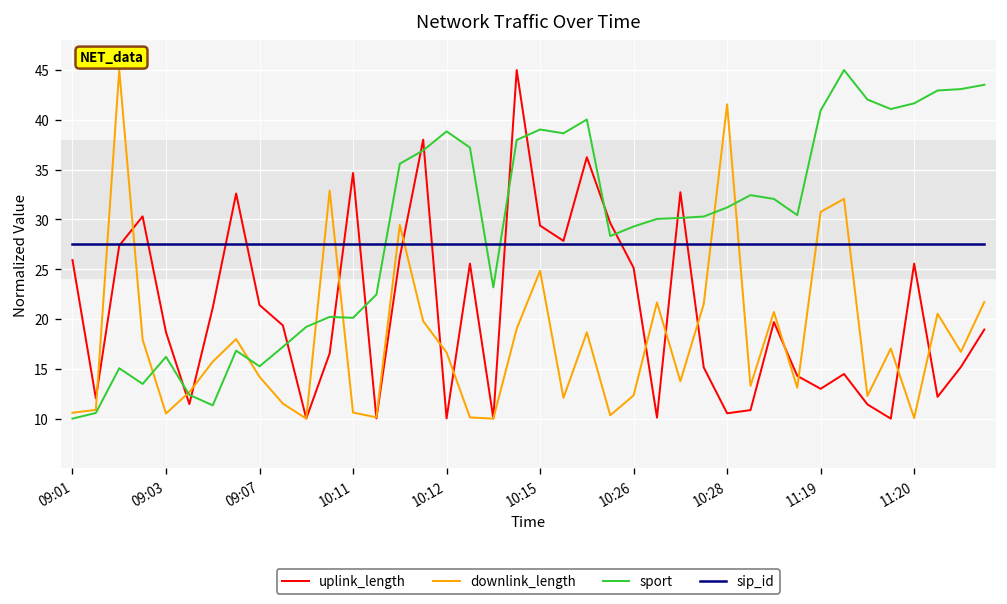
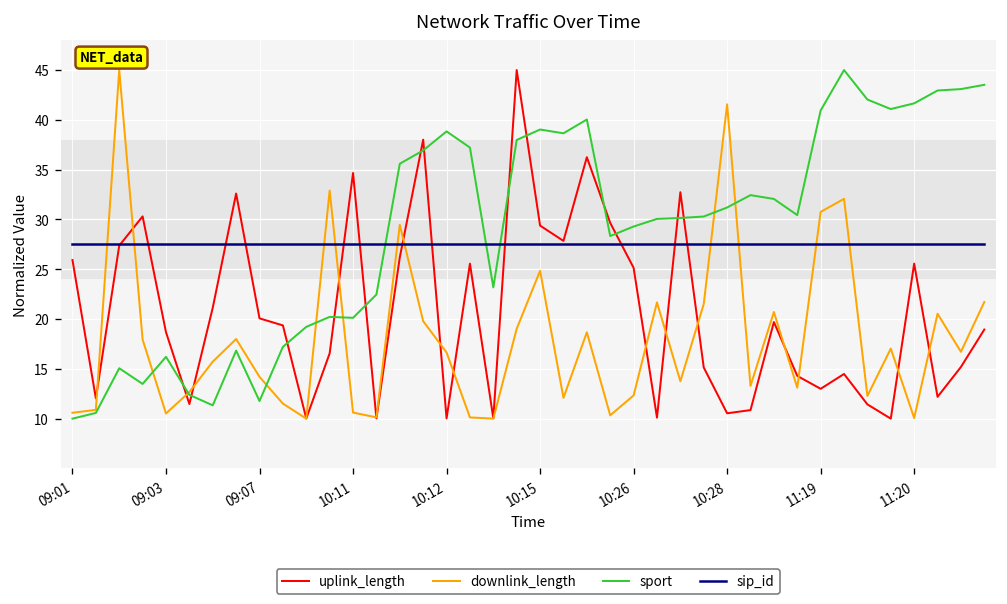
uplink_length, 09:07: 21 -> 20
sport, 09:07: 15 -> 12
